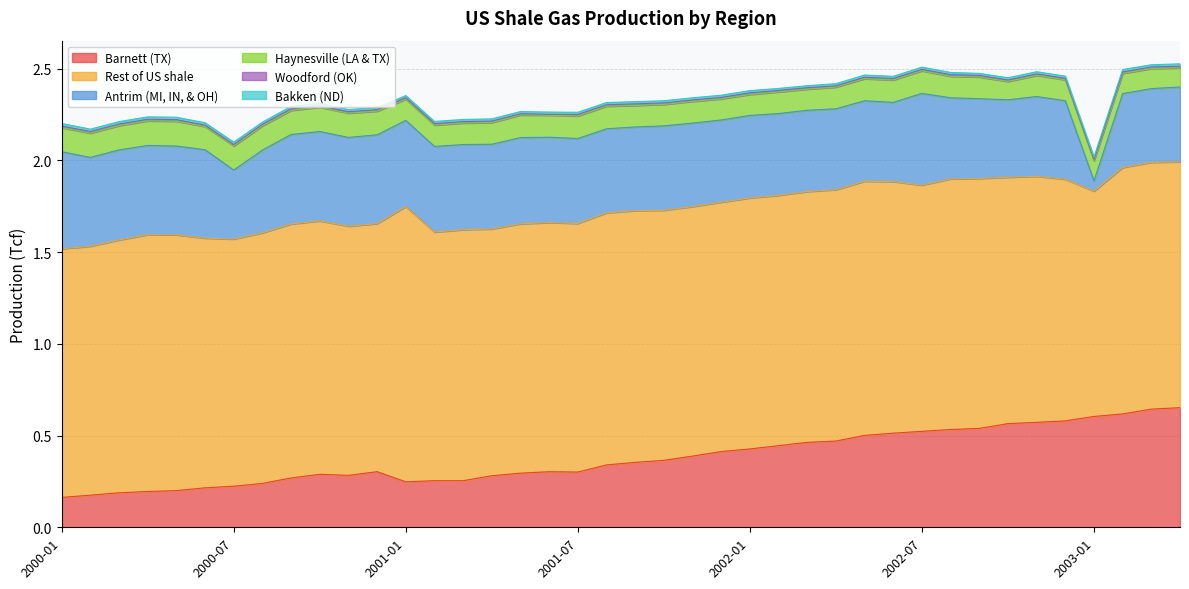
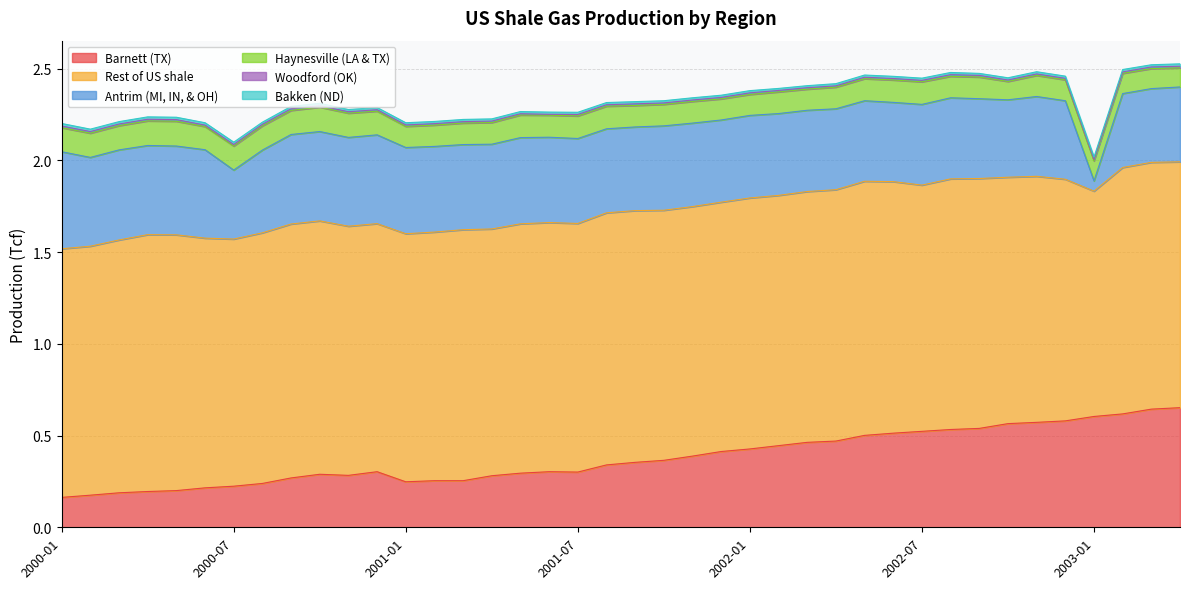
Rest of US shale, 2001-01: 1.50 -> 1.35
Antrim (MI, IN, & OH), 2002-07: 0.50 -> 0.44
